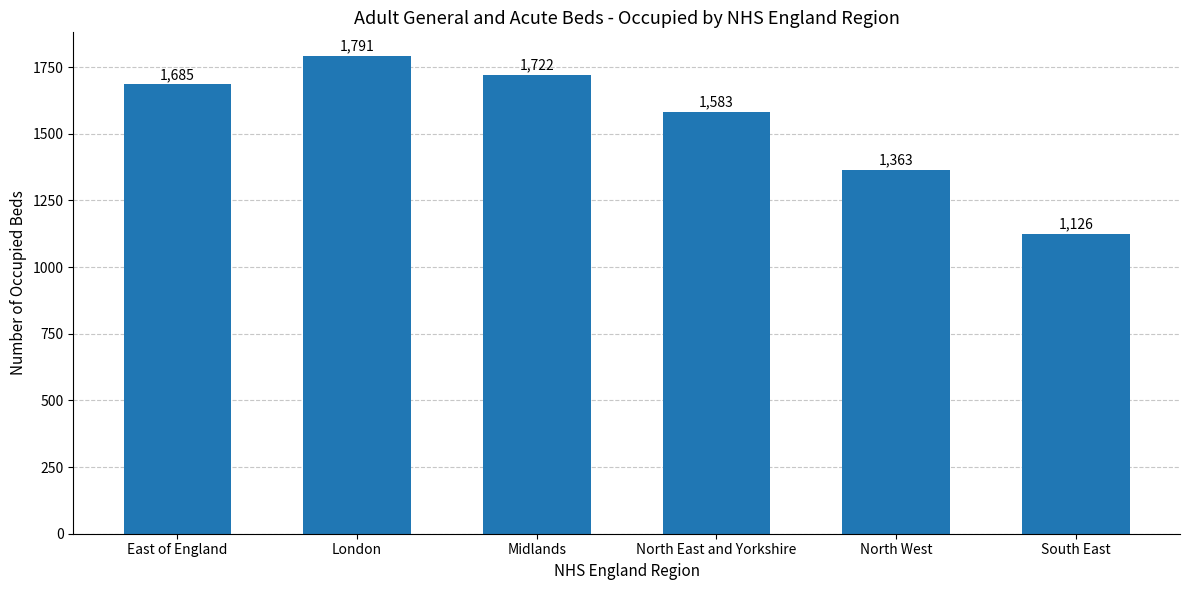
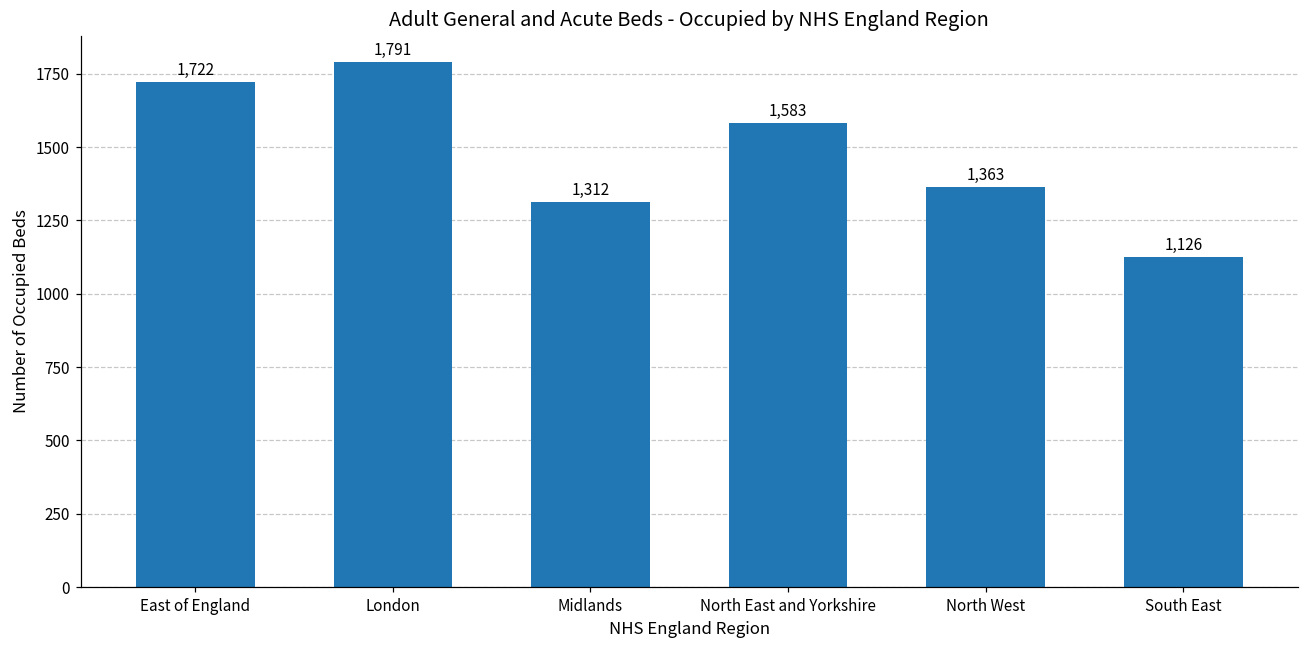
East of England: 1,685 -> 1,722
Midlands: 1,722 -> 1,312
